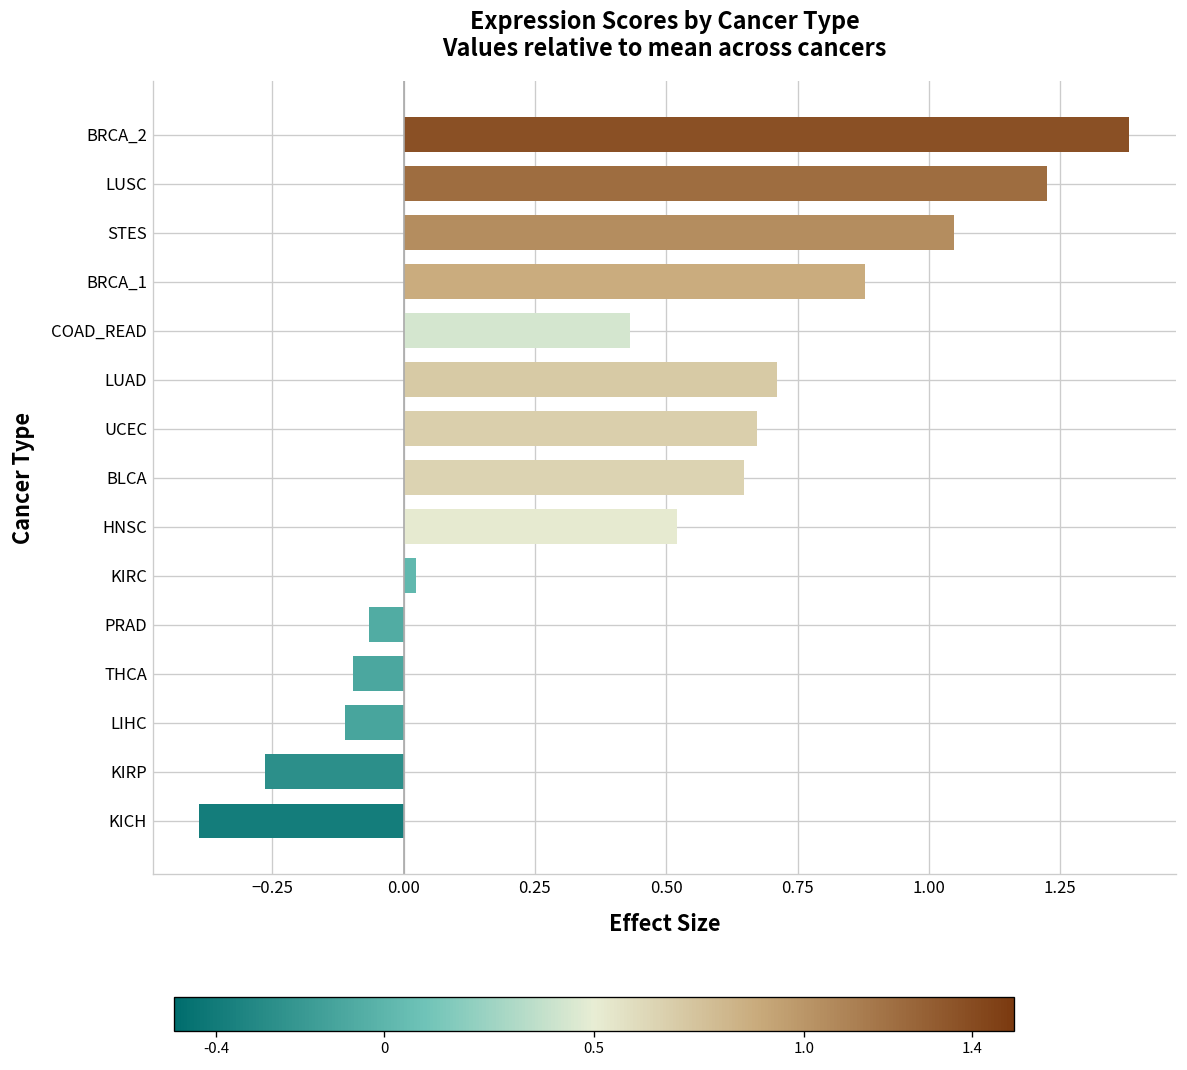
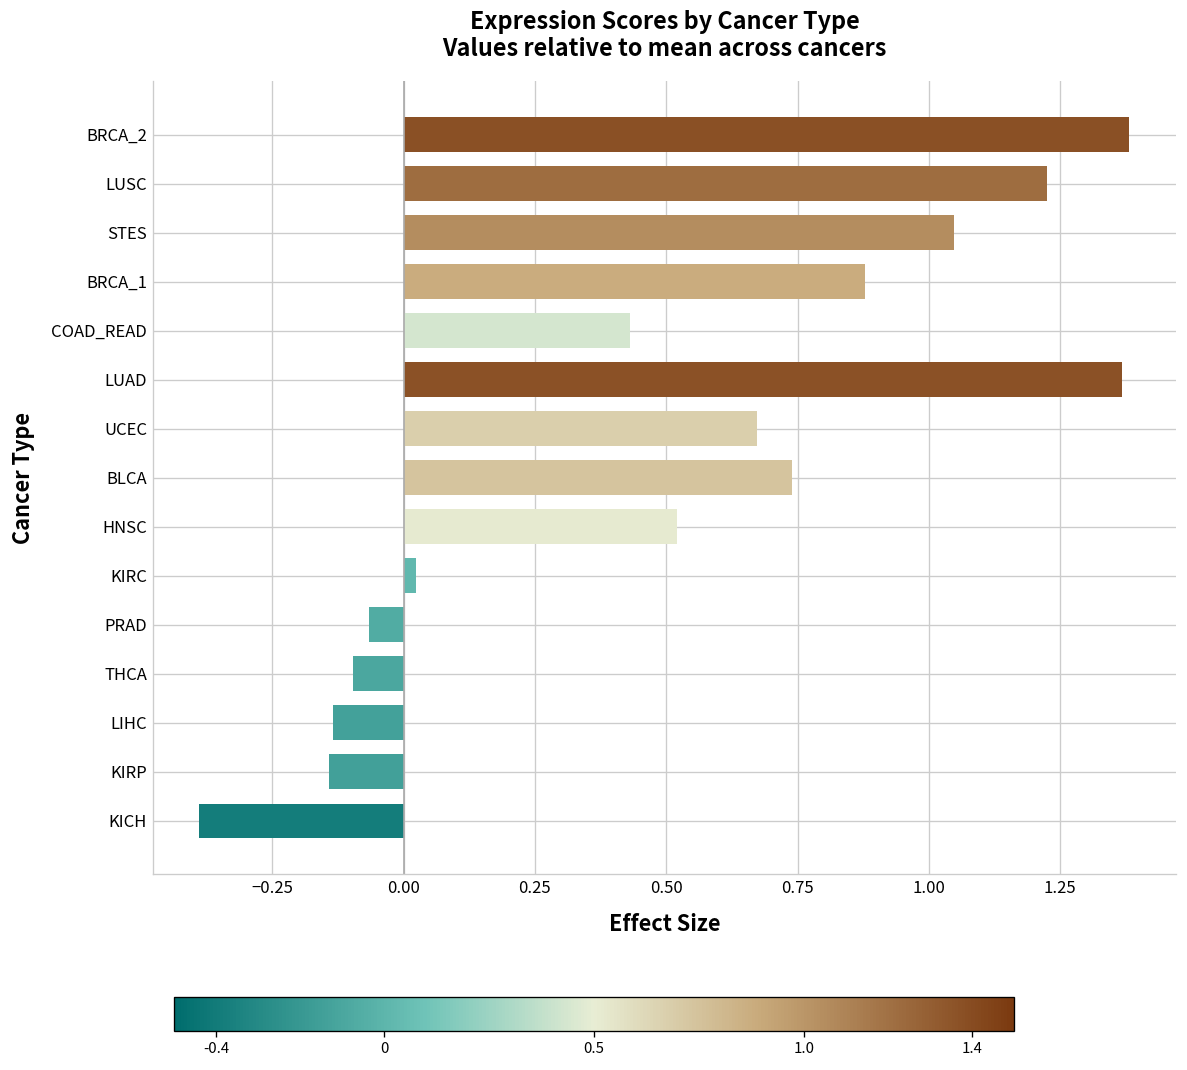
LUAD: 0.71 -> 1.37
BLCA: 0.65 -> 0.74
LIHC: -0.11 -> -0.13
KIRP: -0.26 -> -0.14
